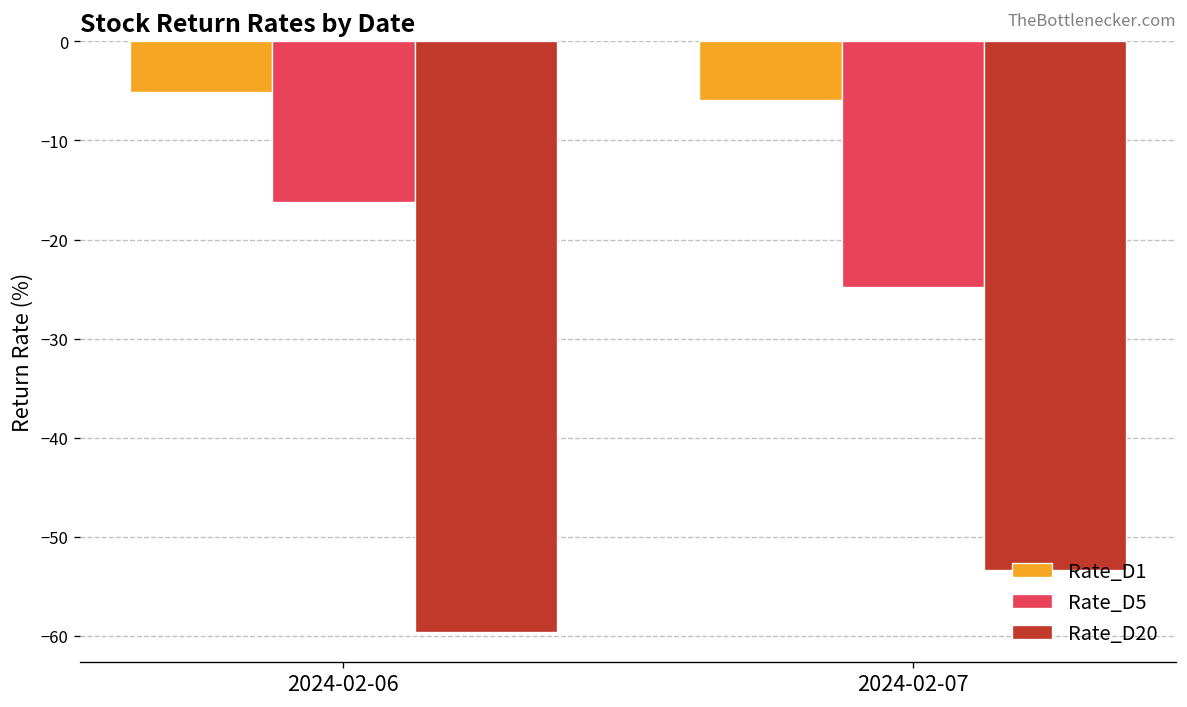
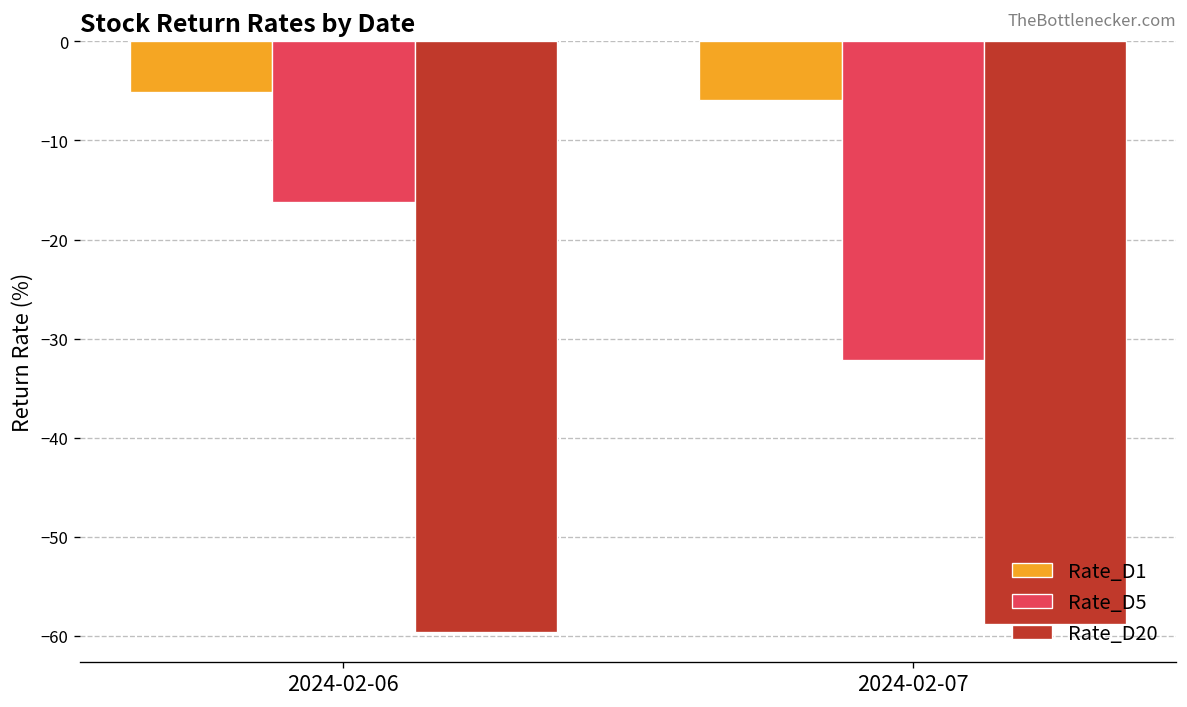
Rate_D5, 2024-02-07: -25 -> -32
Rate_D20, 2024-02-07: -53 -> -59
